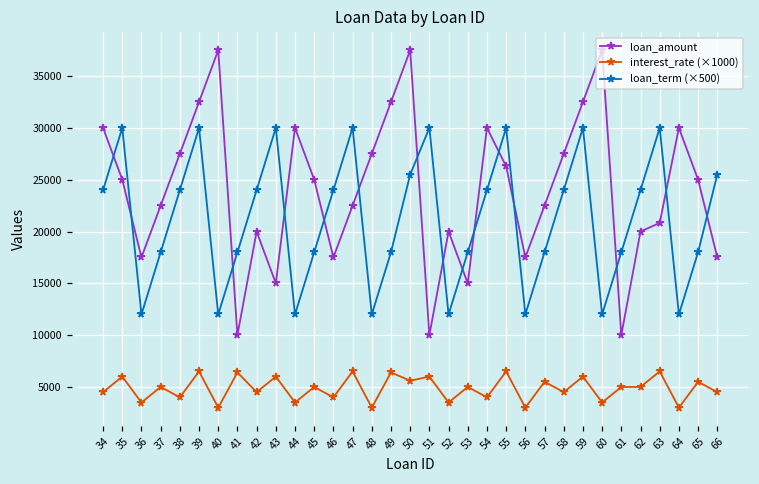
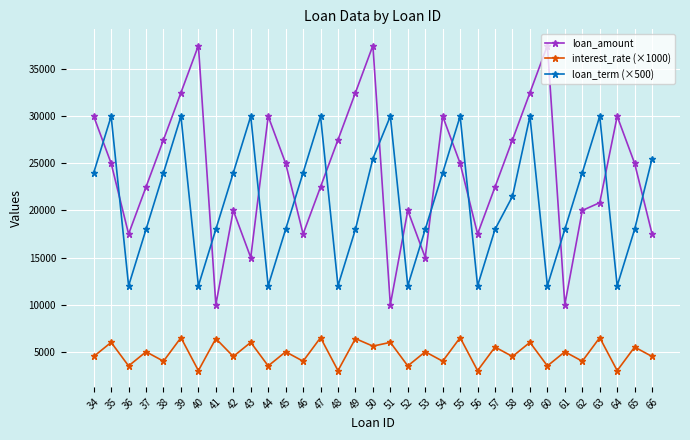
loan_amount, 55: 26000 -> 25000
loan_term (×500), 58: 24000 -> 22000
interest_rate (×1000), 62: 5000 -> 4000
